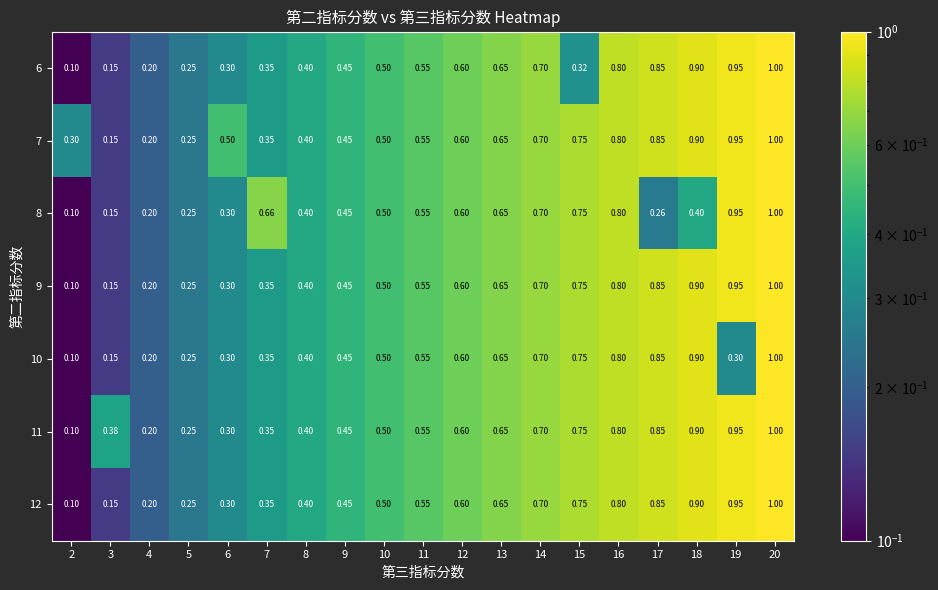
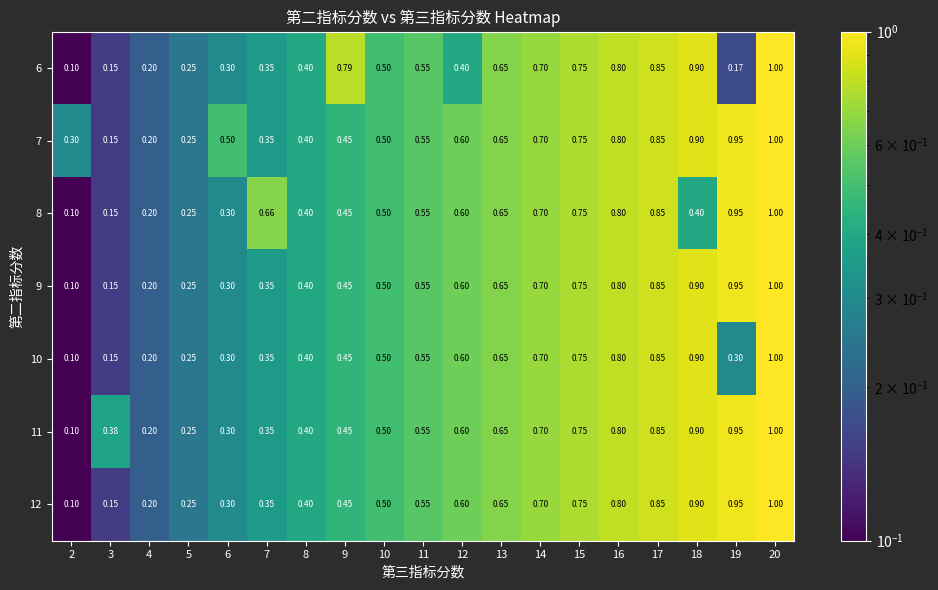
6, 9: 0.45 -> 0.79
6, 12: 0.60 -> 0.40
6, 15: 0.32 -> 0.75
6, 19: 0.95 -> 0.17
8, 17: 0.26 -> 0.85
